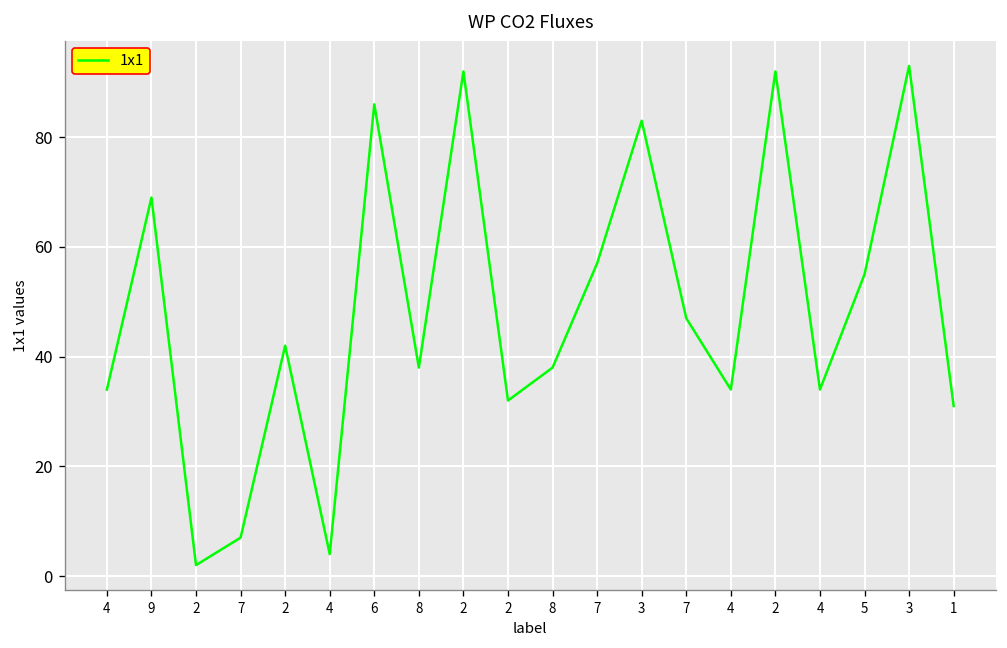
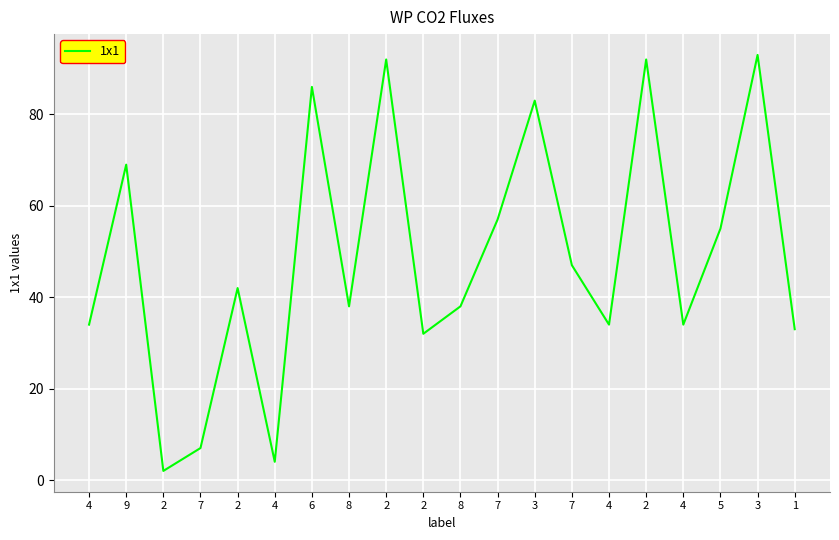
1: 31 -> 33
